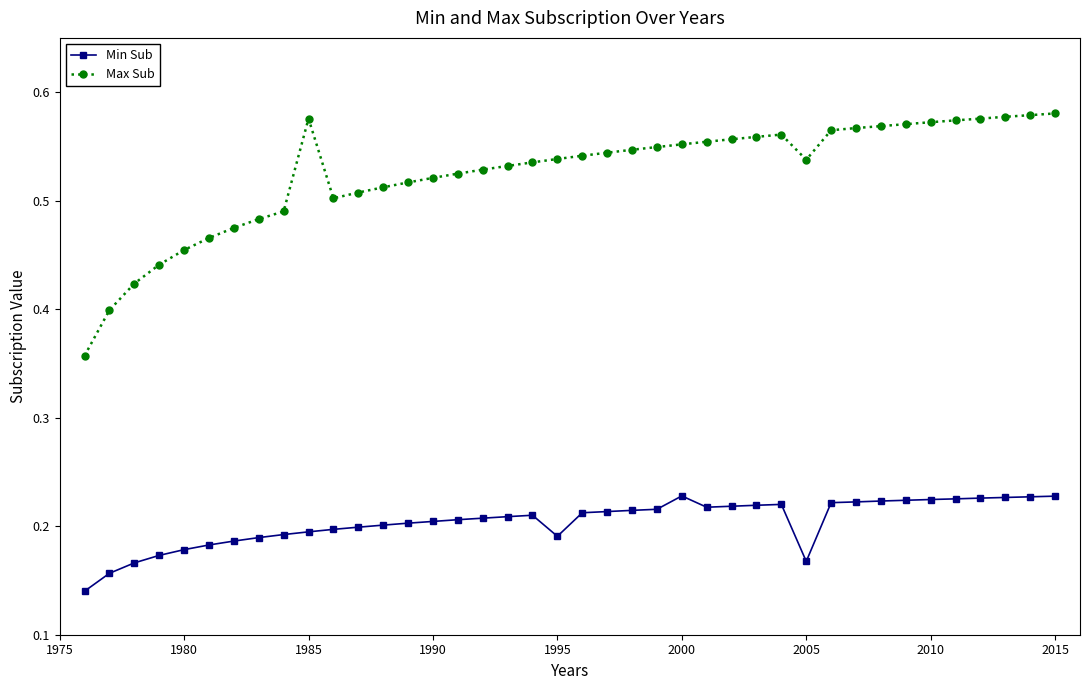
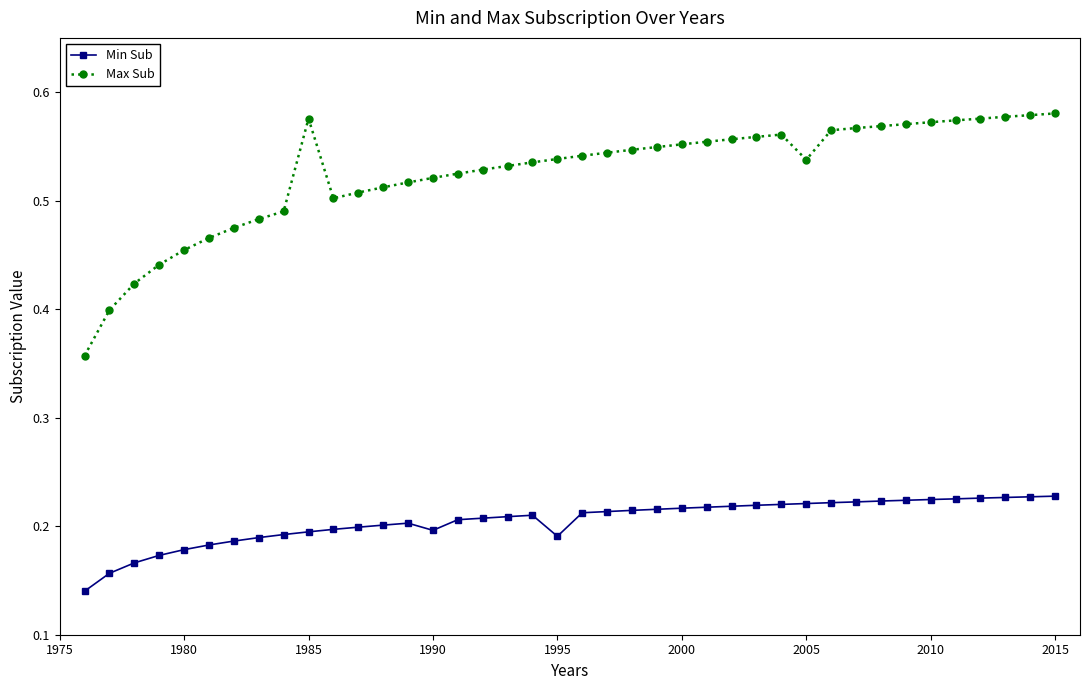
Min Sub, 1990: 0.204 -> 0.196
Min Sub, 2000: 0.228 -> 0.217
Min Sub, 2005: 0.168 -> 0.221
